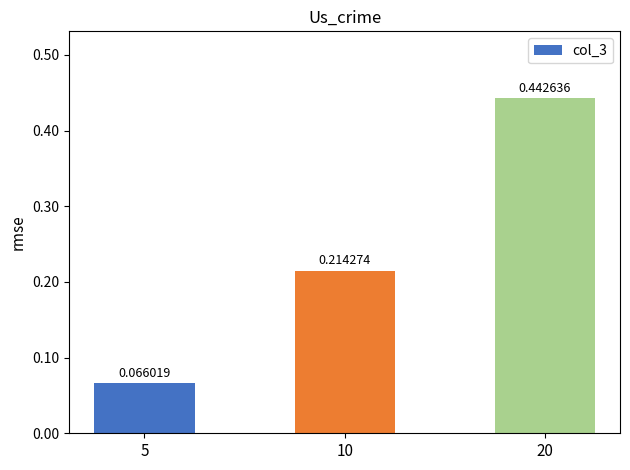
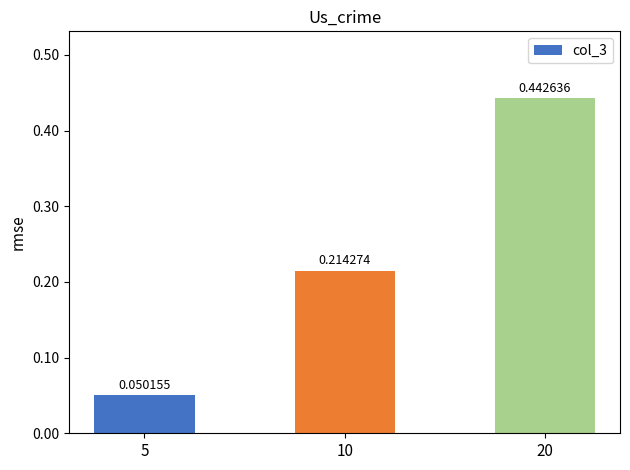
5: 0.066019 -> 0.050155
